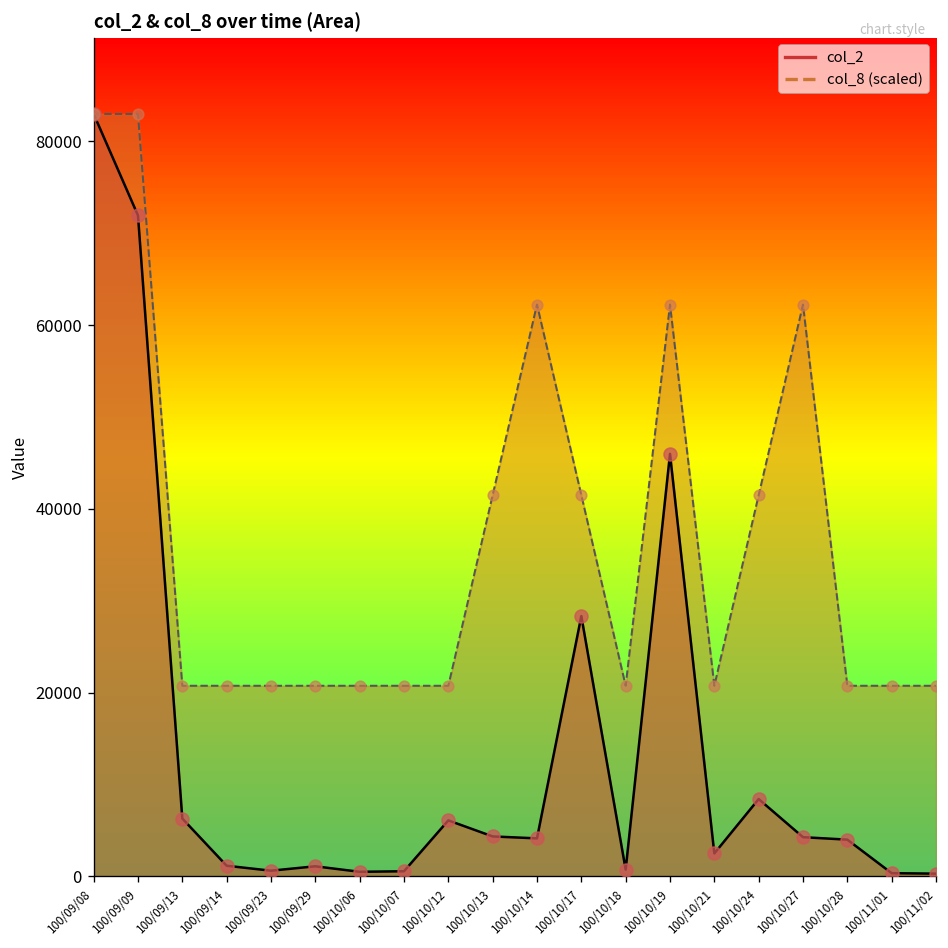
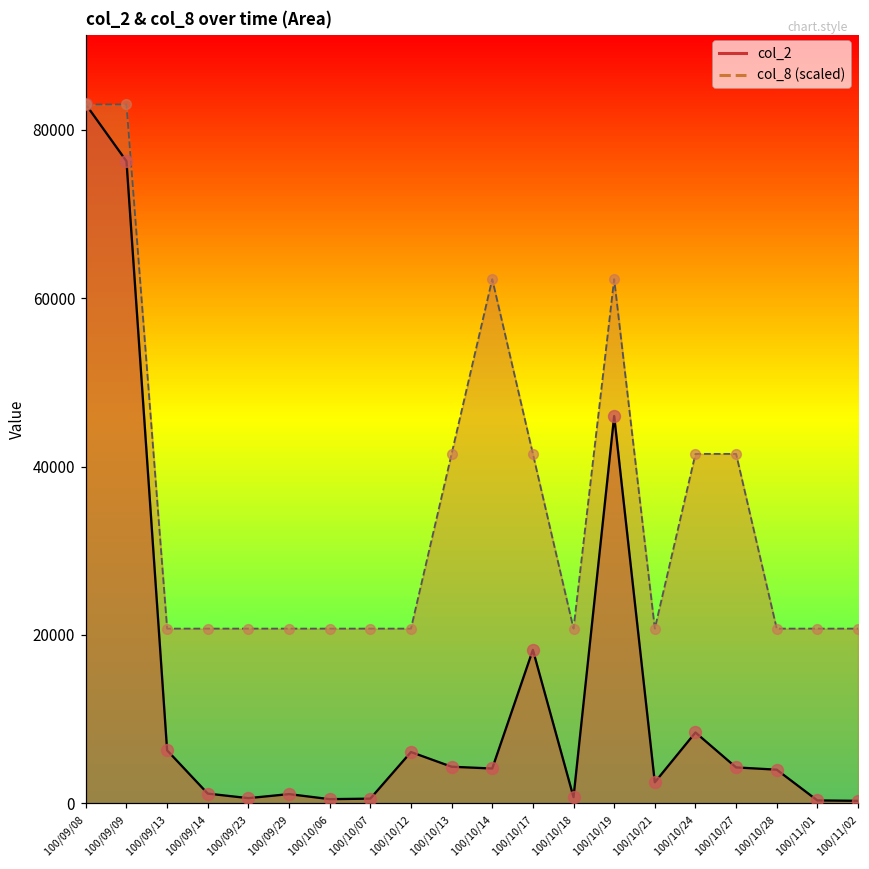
col_2, 100/09/09: 72000 -> 76000
col_2, 100/10/17: 28000 -> 18000
col_8 (scaled), 100/10/27: 62000 -> 42000
